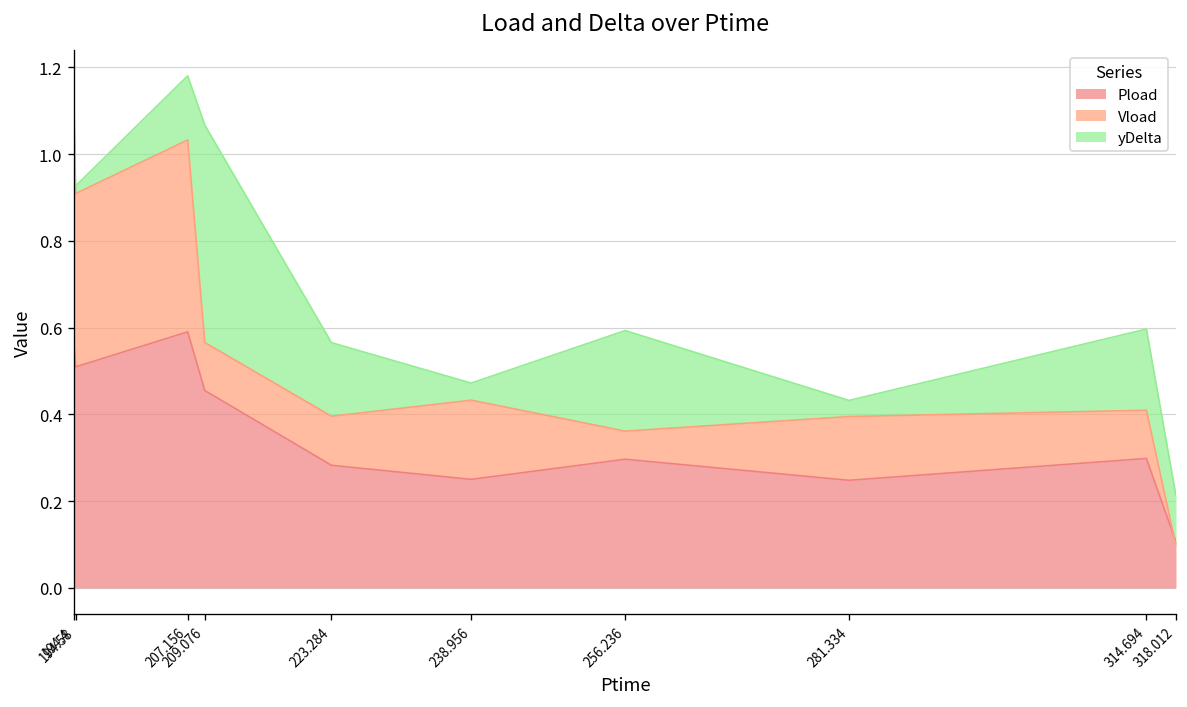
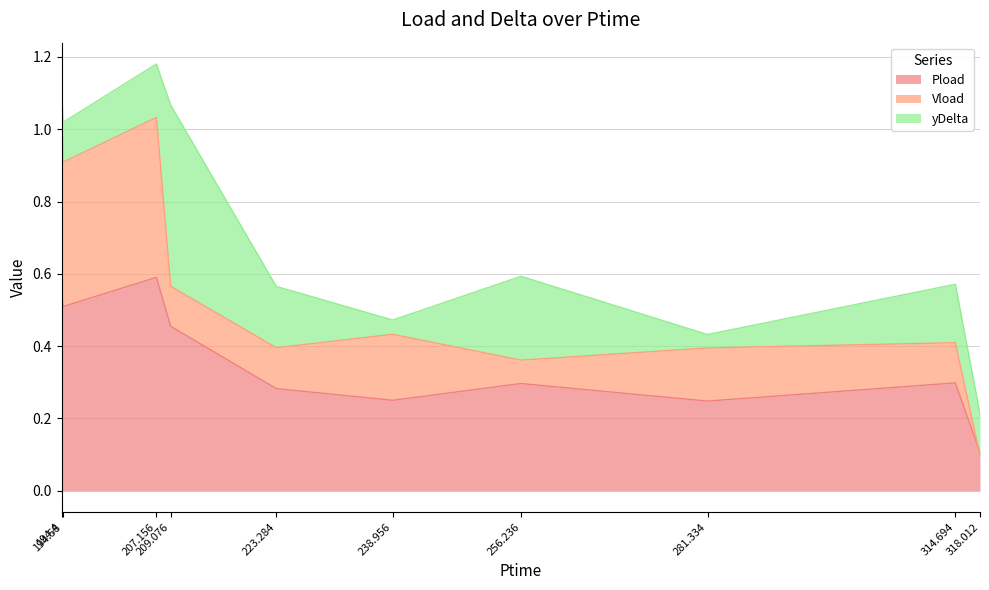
yDelta, 194.58: 0.02 -> 0.11
yDelta, 314.694: 0.19 -> 0.16
